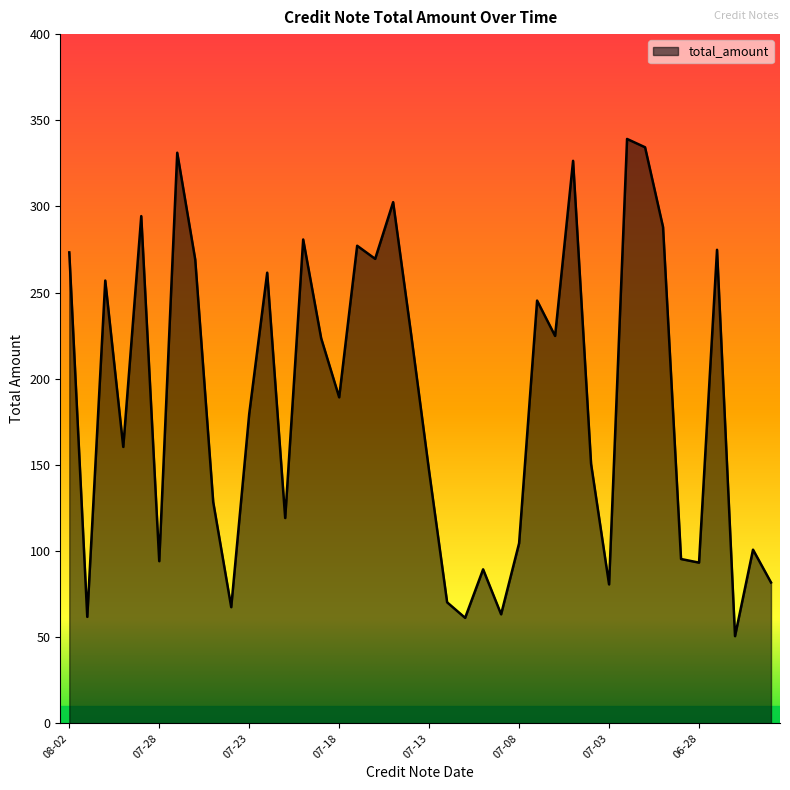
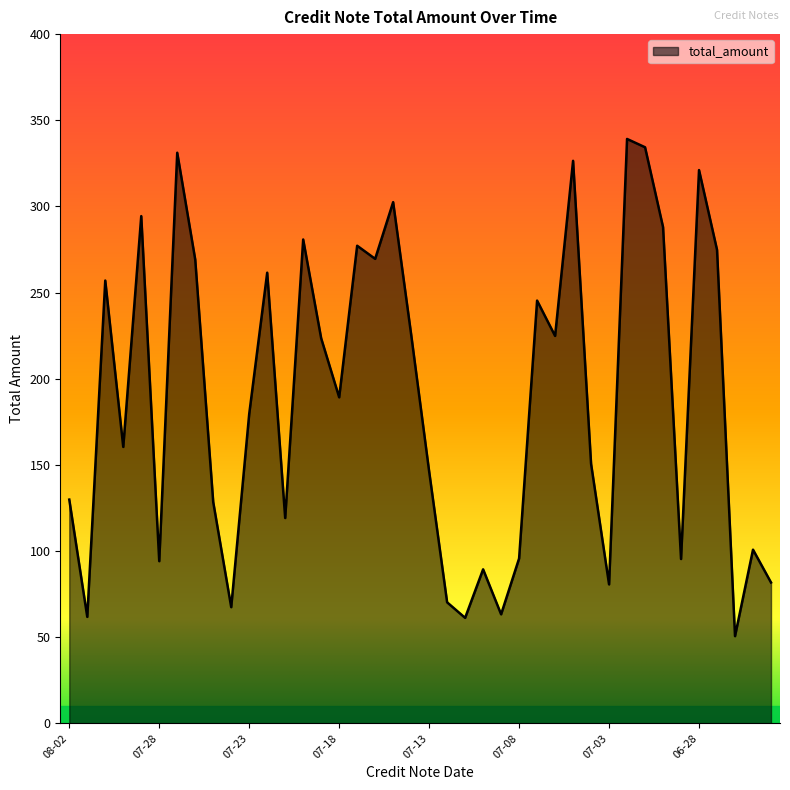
08-02: 273 -> 130
07-08: 105 -> 96
06-28: 93 -> 321
